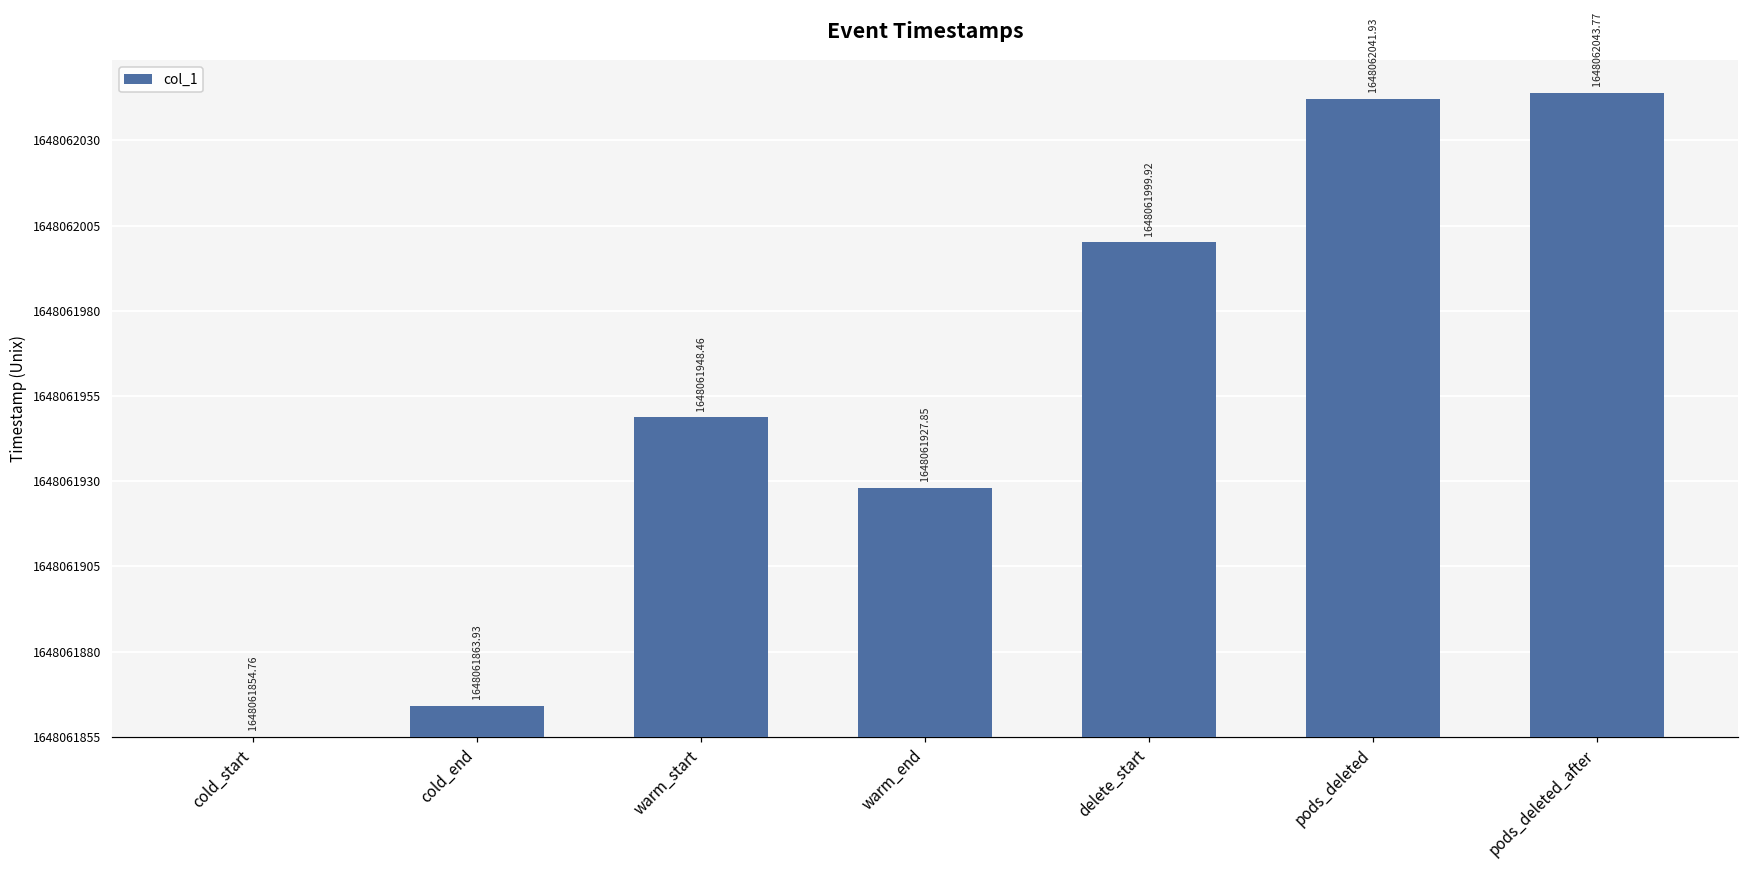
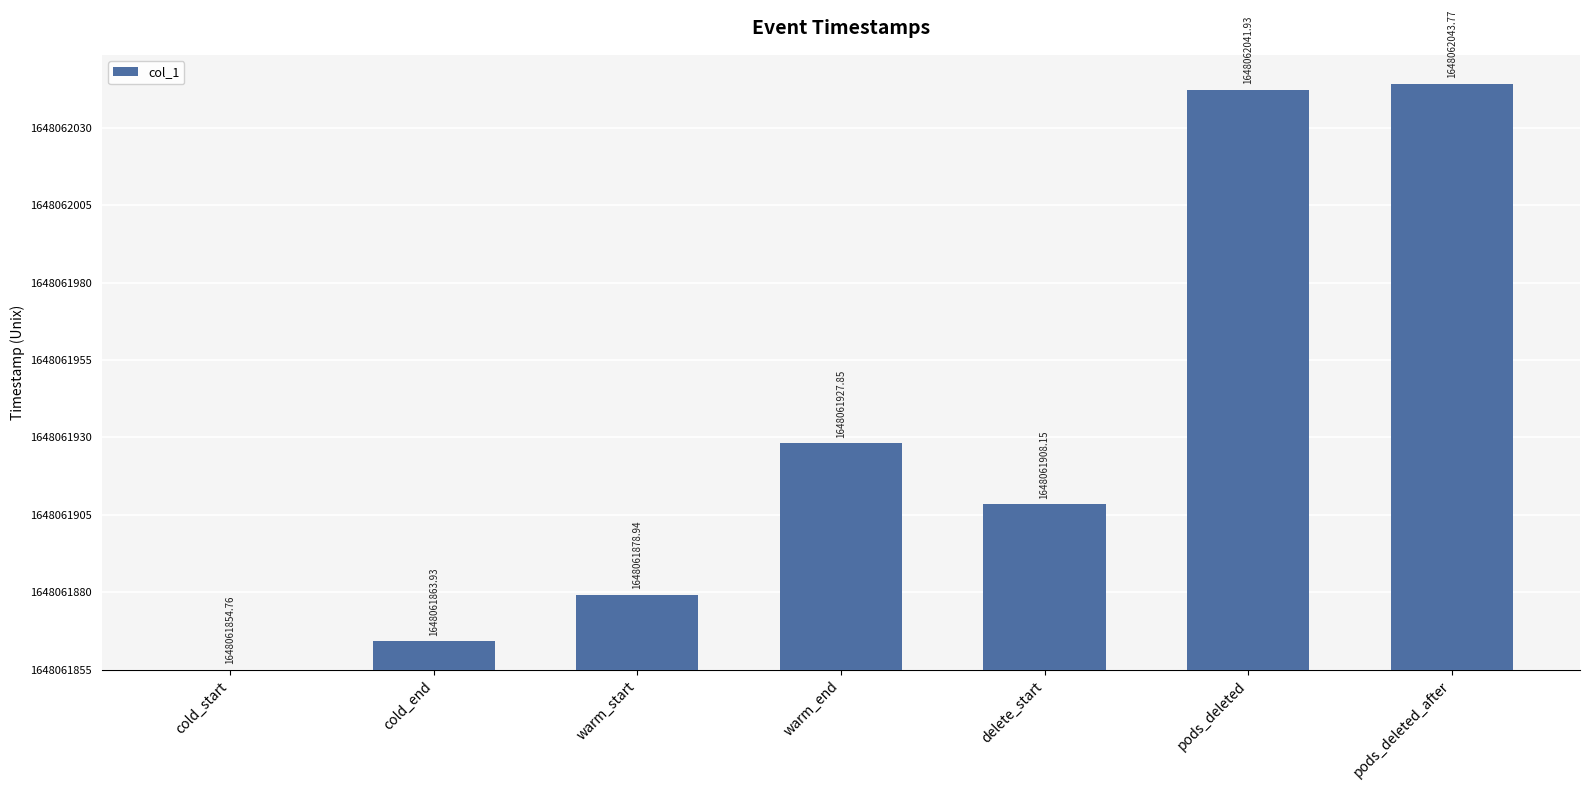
warm_start: 1648061948.46 -> 1648061878.94
delete_start: 1648061999.92 -> 1648061908.15
